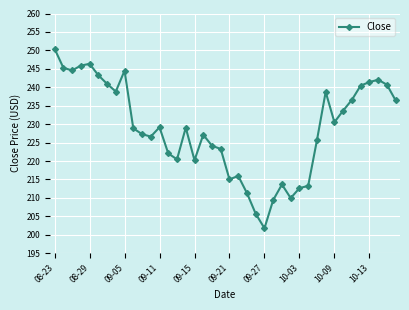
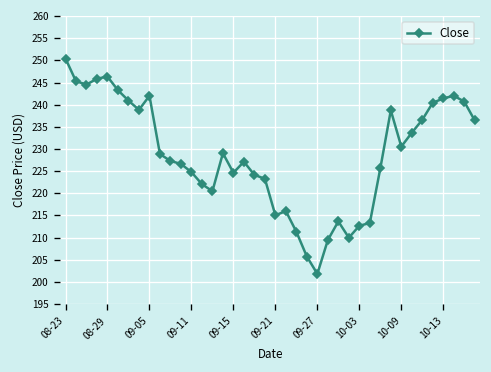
09-05: 245 -> 242
09-11: 229 -> 225
09-15: 220 -> 225
